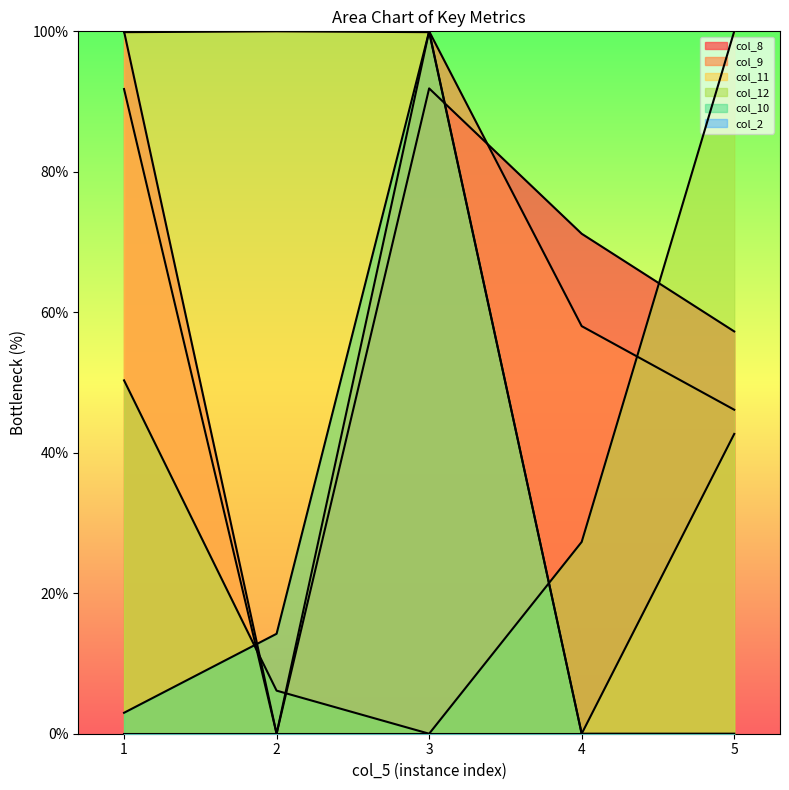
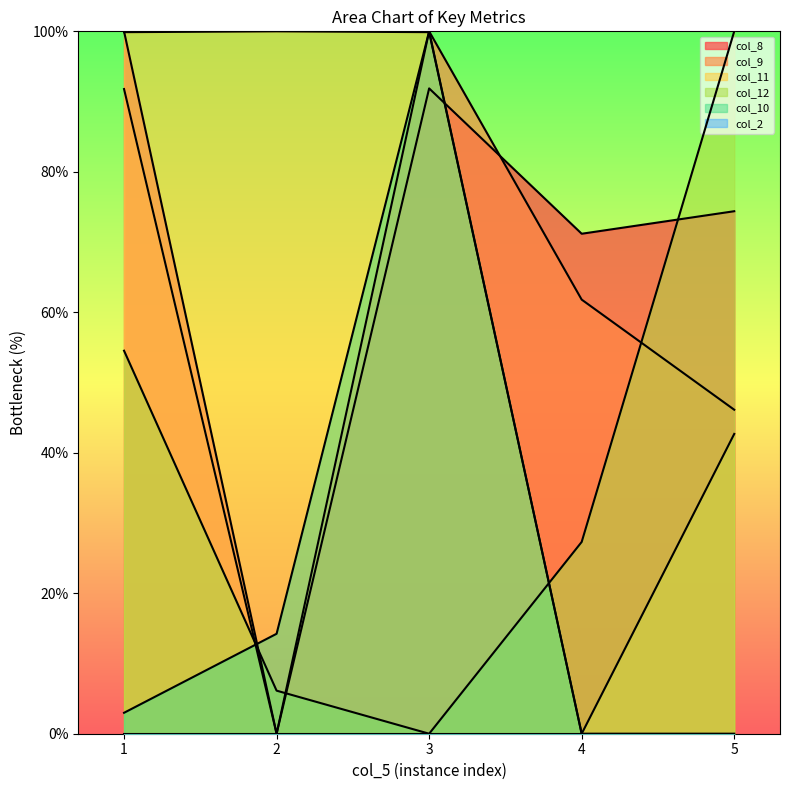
col_12, 1: 50% -> 55%
col_9, 4: 58% -> 62%
col_8, 5: 57% -> 74%
